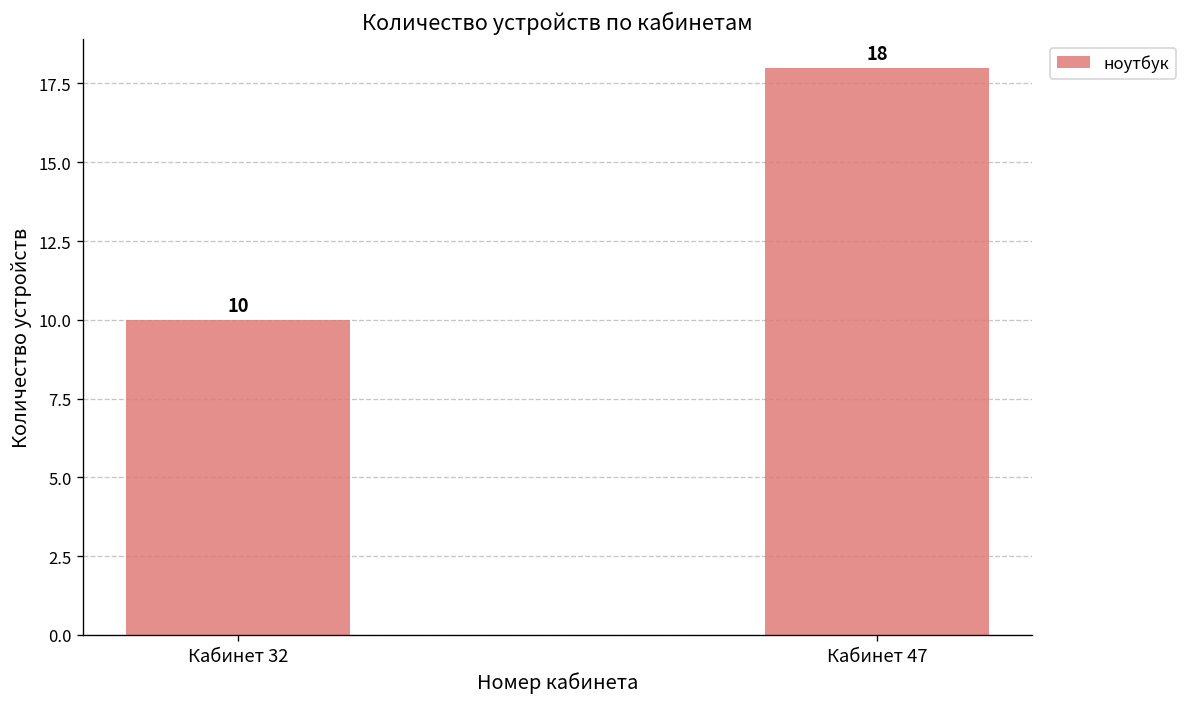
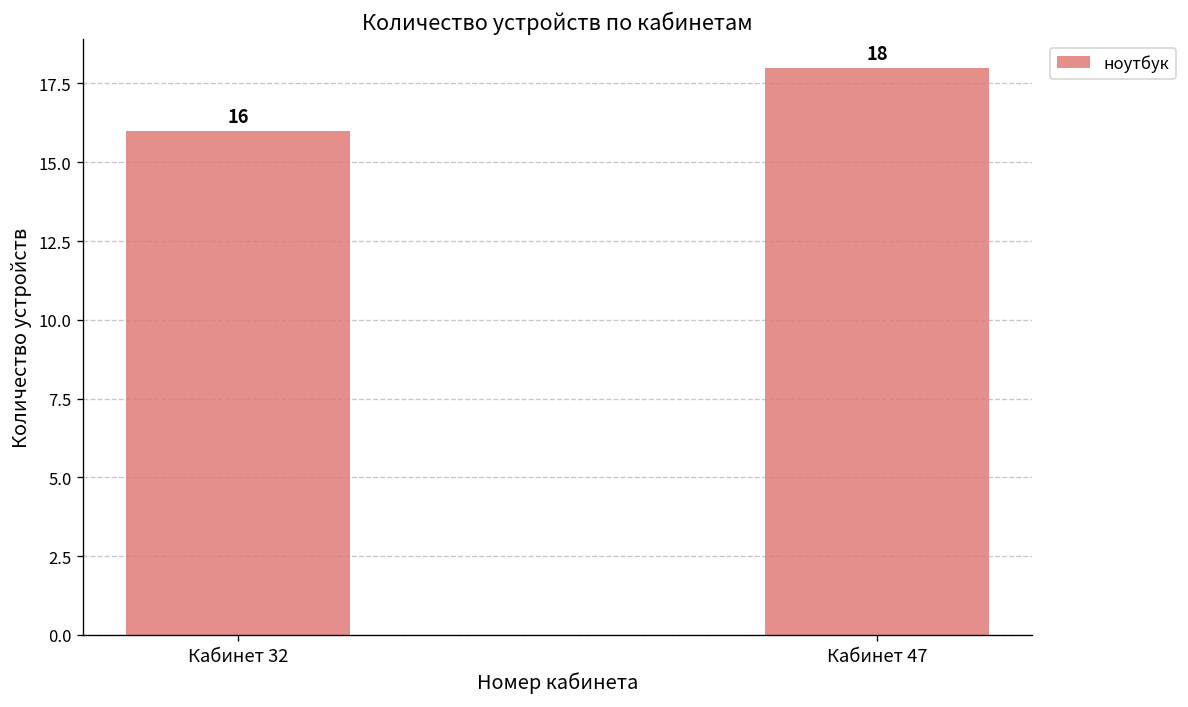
Кабинет 32: 10 -> 16
